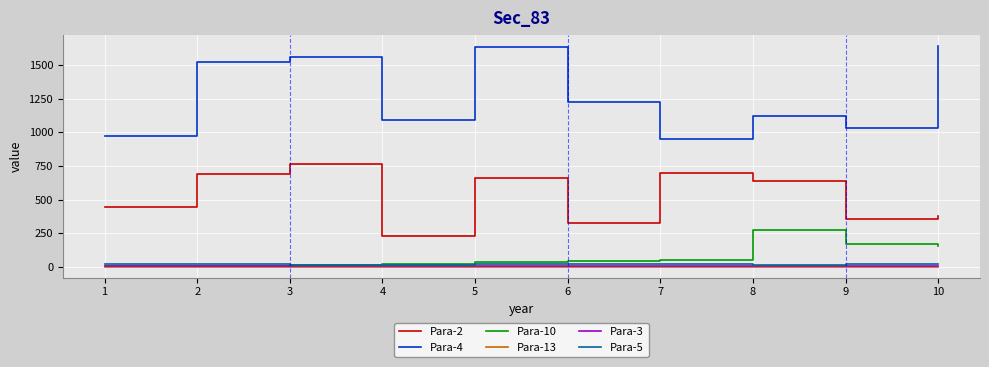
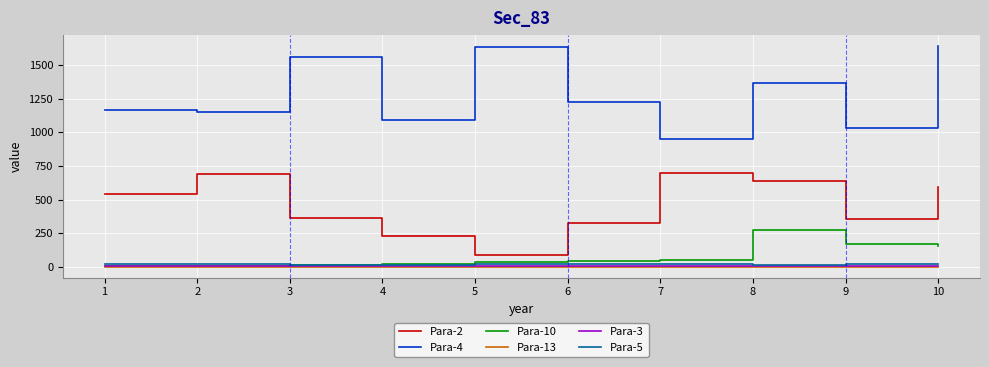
Para-2, 1: 440 -> 540
Para-4, 1: 970 -> 1170
Para-4, 2: 1530 -> 1150
Para-2, 3: 760 -> 360
Para-2, 5: 660 -> 90
Para-4, 8: 1120 -> 1370
Para-2, 10: 380 -> 590
